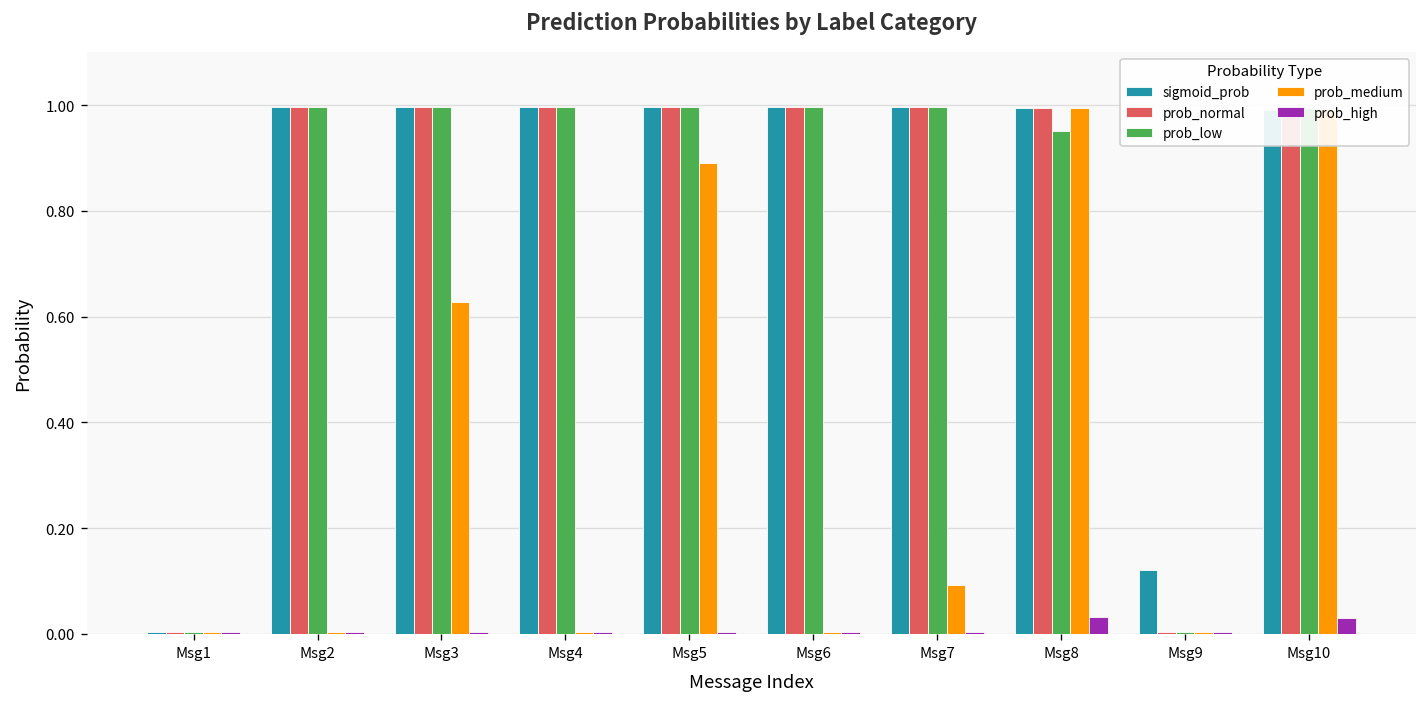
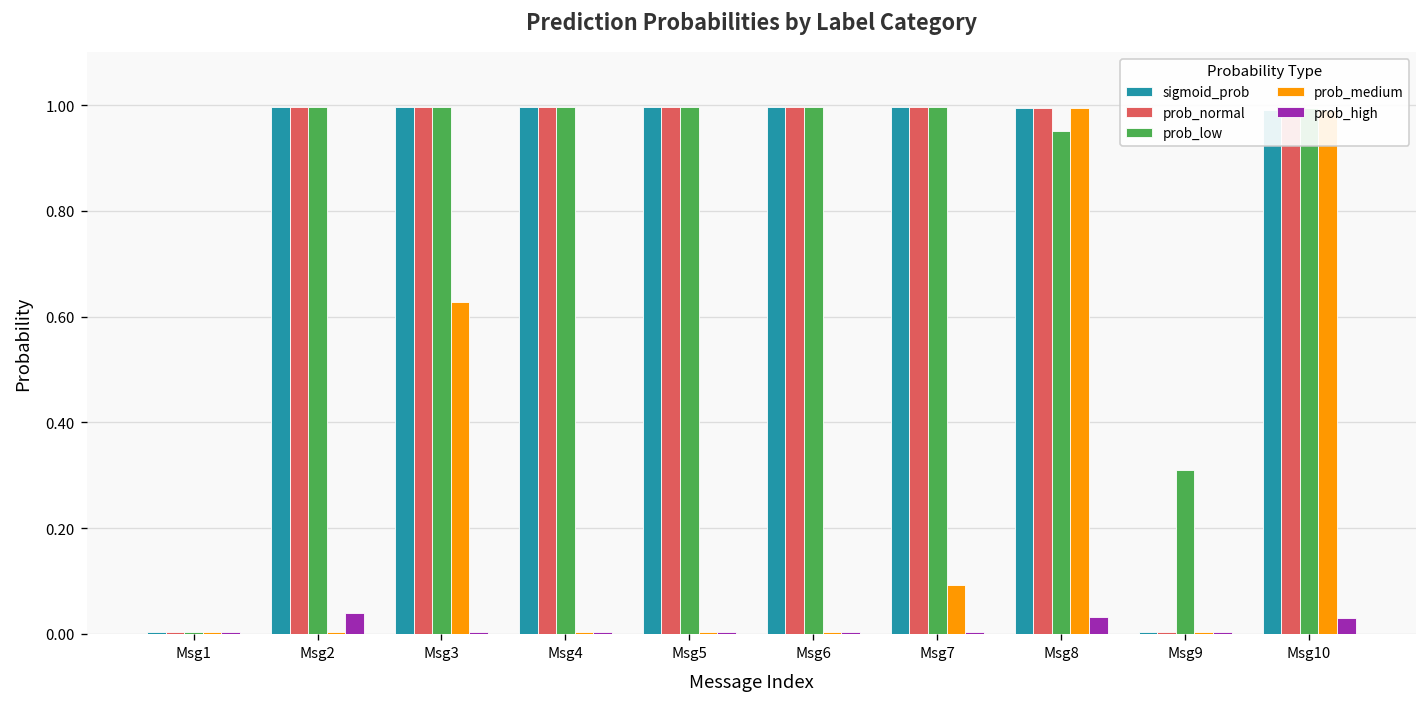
prob_high, Msg2: 0.00 -> 0.04
prob_medium, Msg5: 0.89 -> 0.00
sigmoid_prob, Msg9: 0.12 -> 0.00
prob_low, Msg9: 0.00 -> 0.31
